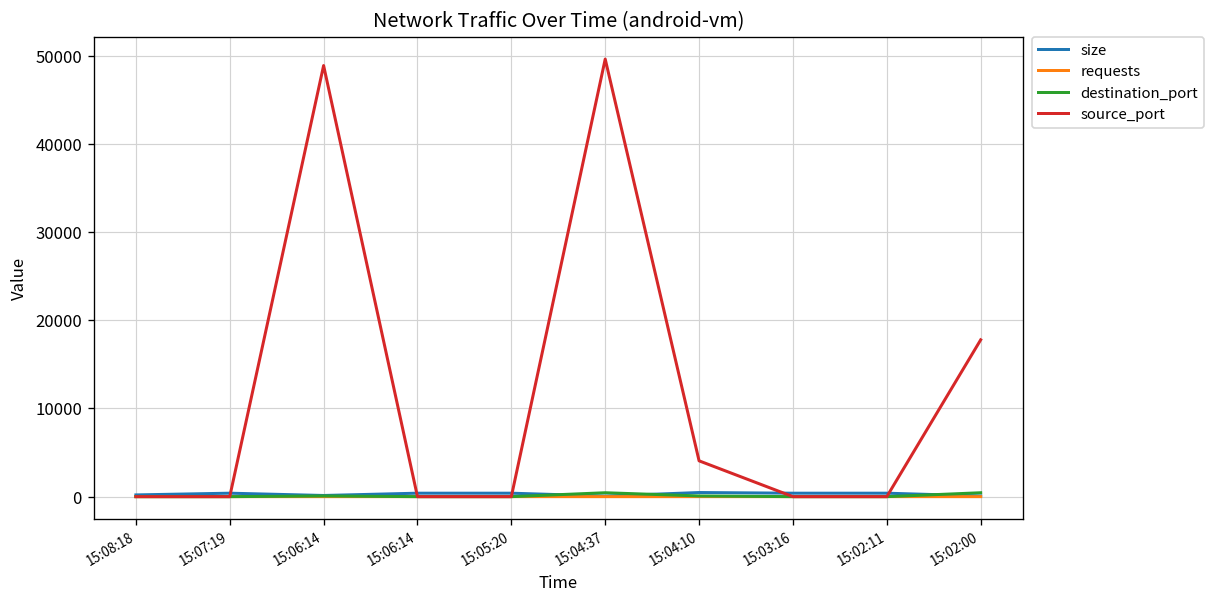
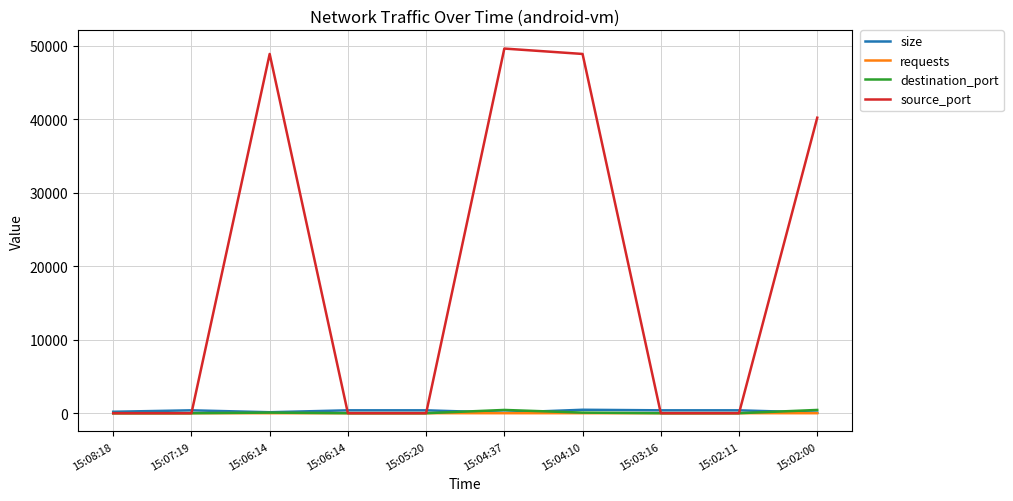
source_port, 15:04:10: 4000 -> 49000
source_port, 15:02:00: 18000 -> 40000
